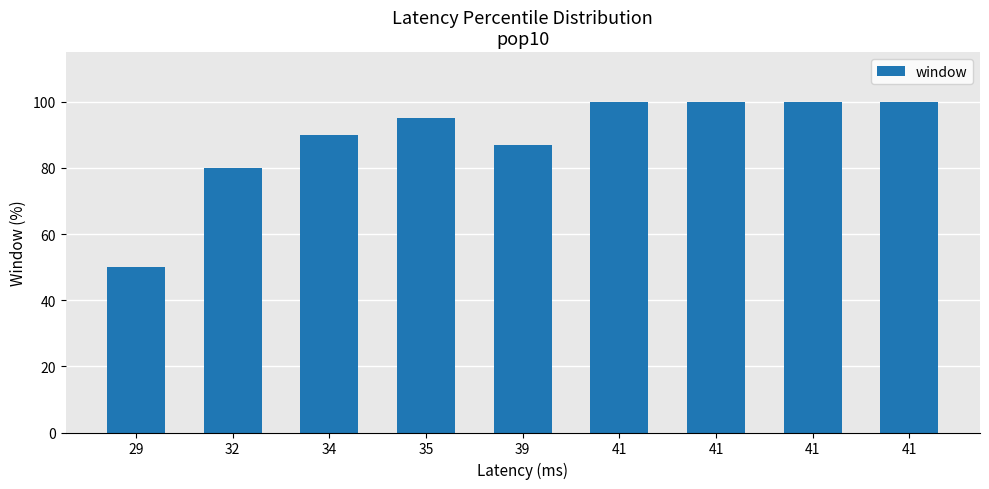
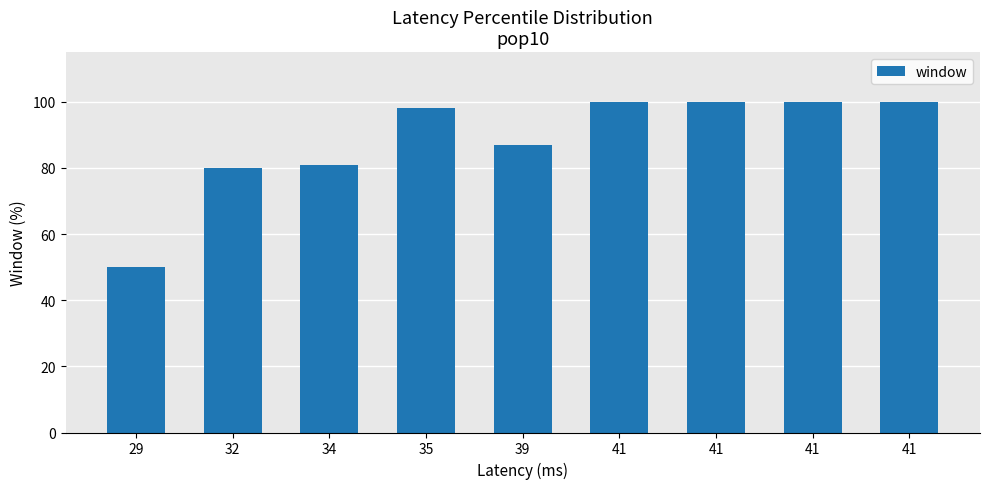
34: 90 -> 81
35: 95 -> 98
